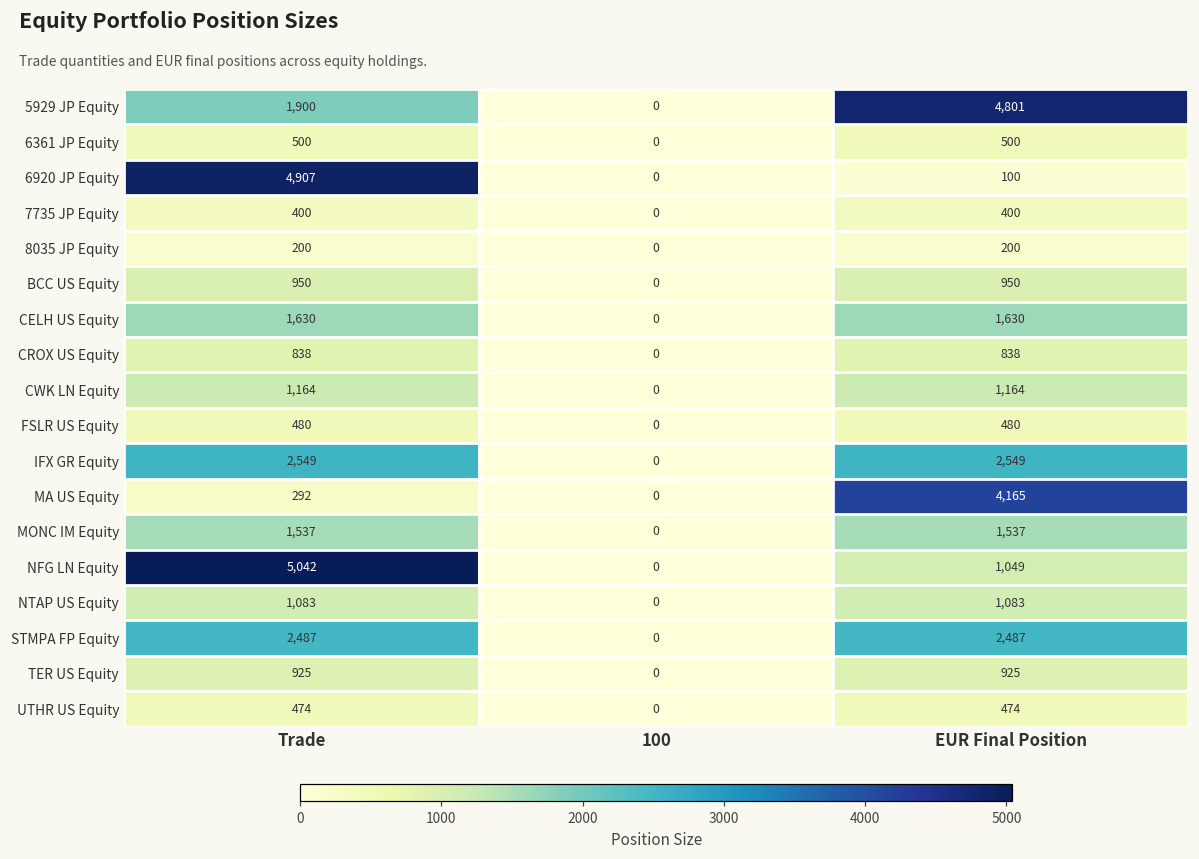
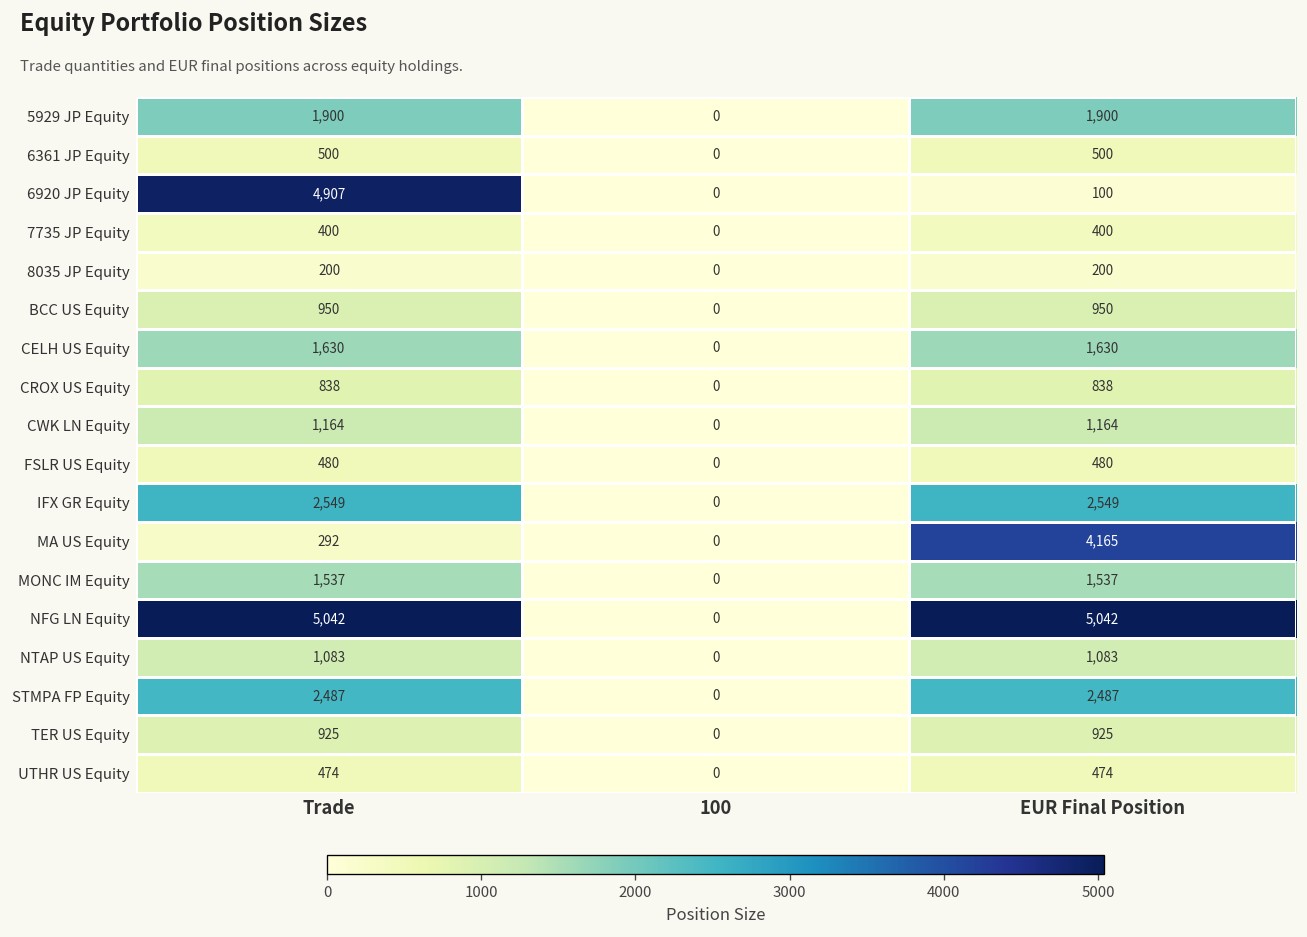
5929 JP Equity, EUR Final Position: 4,801 -> 1,900
NFG LN Equity, EUR Final Position: 1,049 -> 5,042
